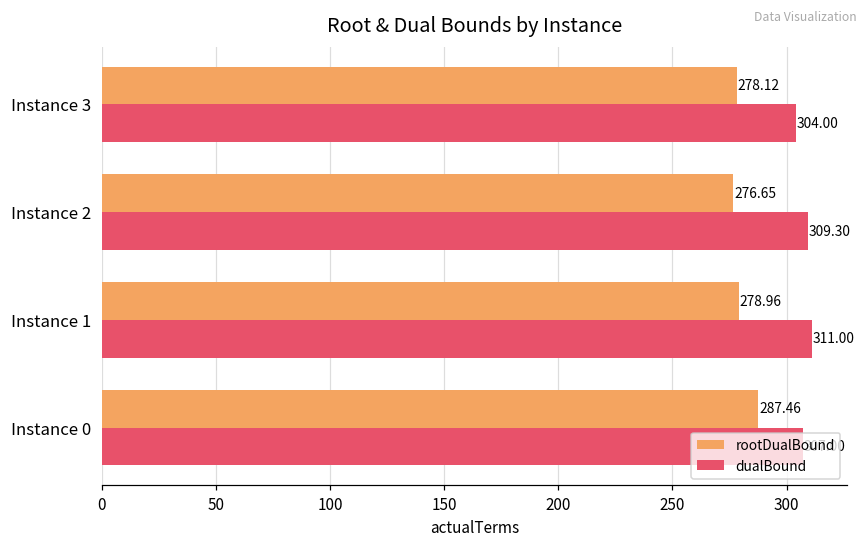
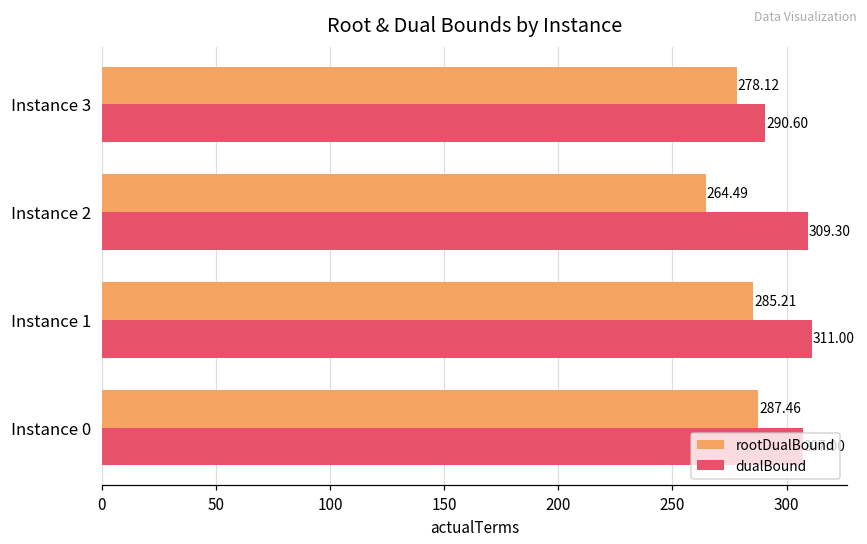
dualBound, Instance 3: 304.00 -> 290.60
rootDualBound, Instance 2: 276.65 -> 264.49
rootDualBound, Instance 1: 278.96 -> 285.21
